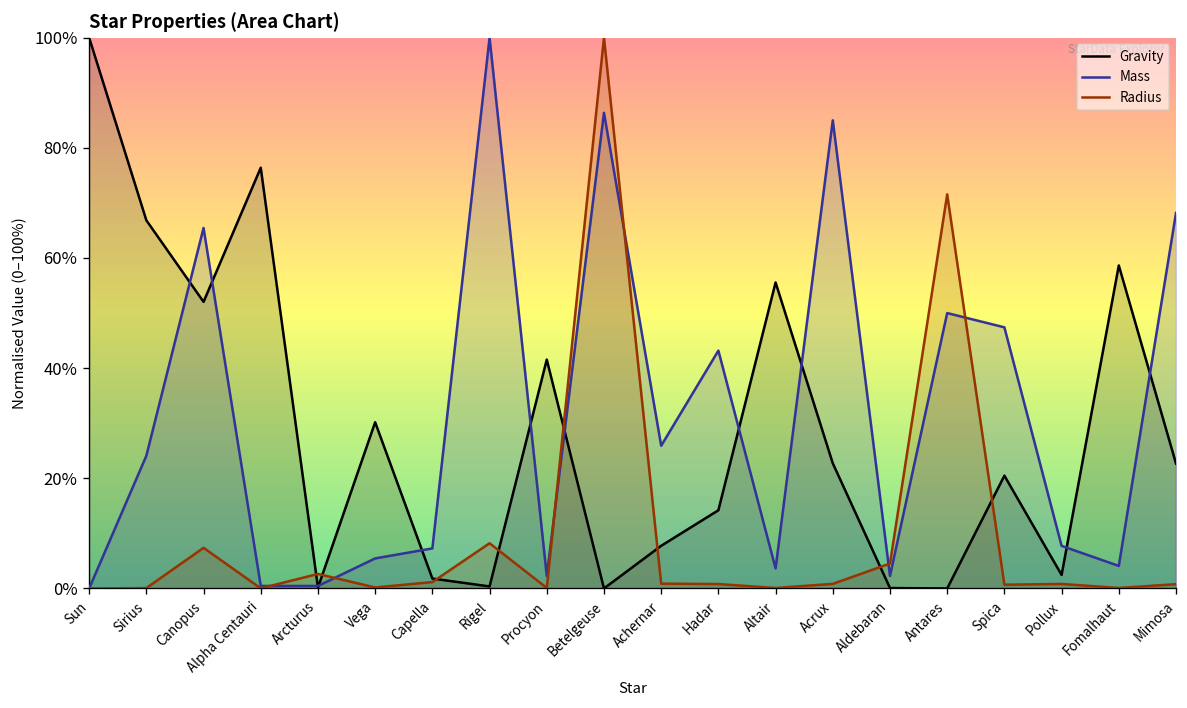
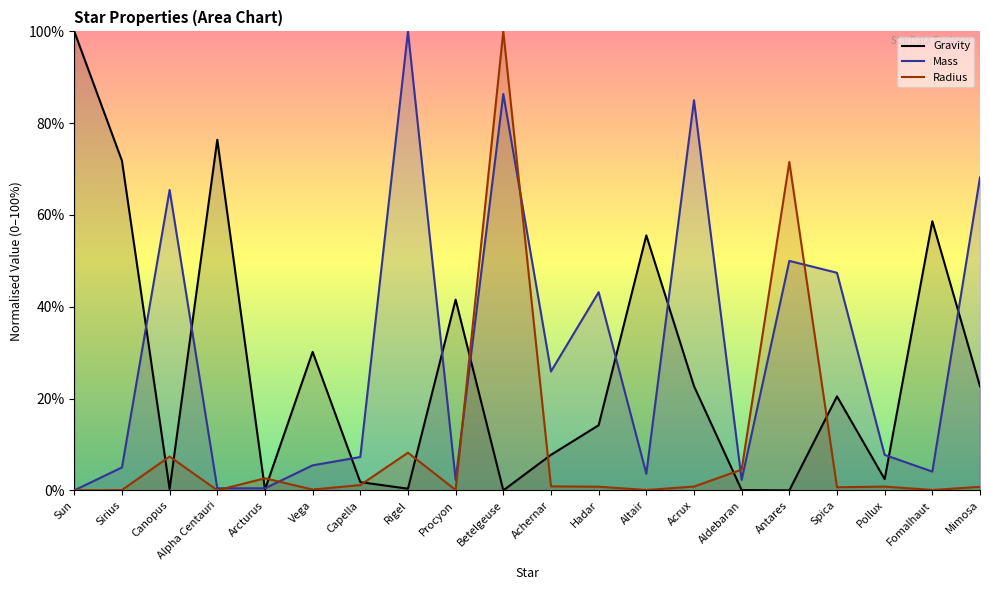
Gravity, Sirius: 67% -> 72%
Mass, Sirius: 24% -> 5%
Gravity, Canopus: 52% -> 0%
